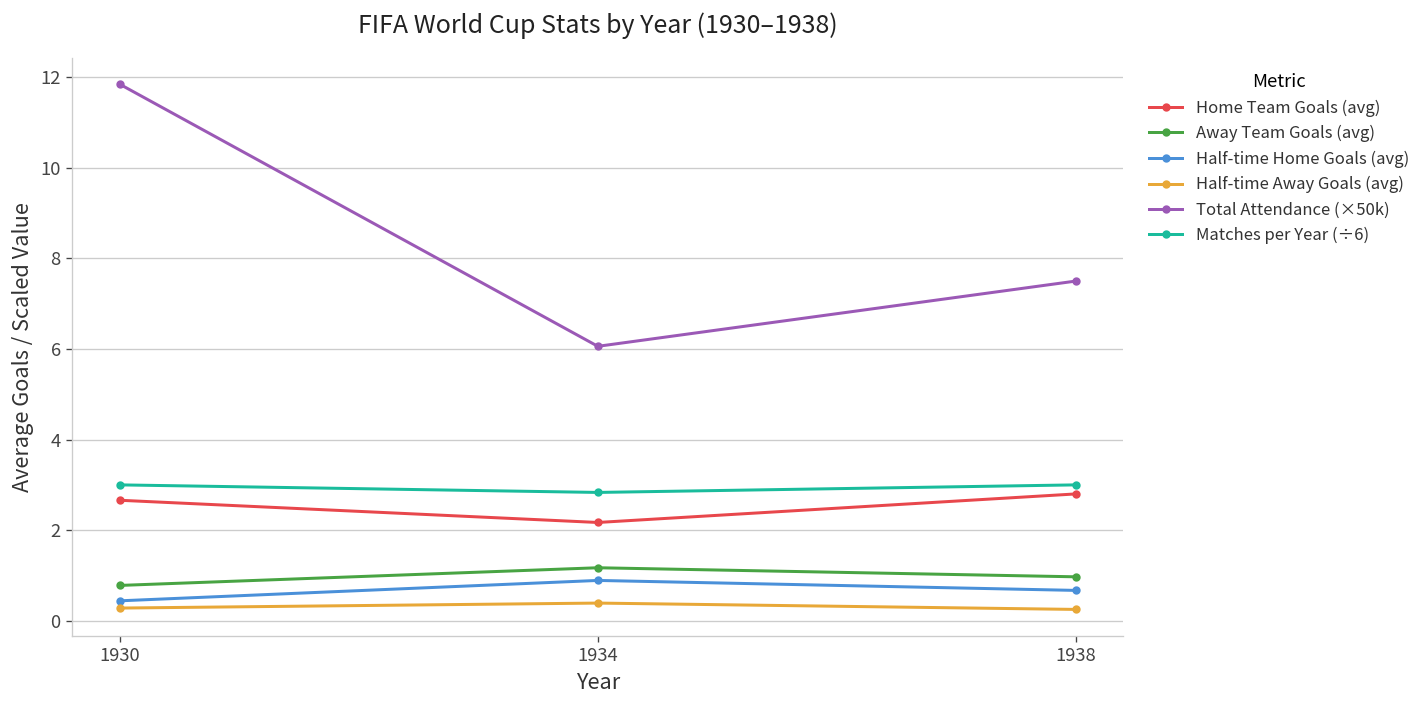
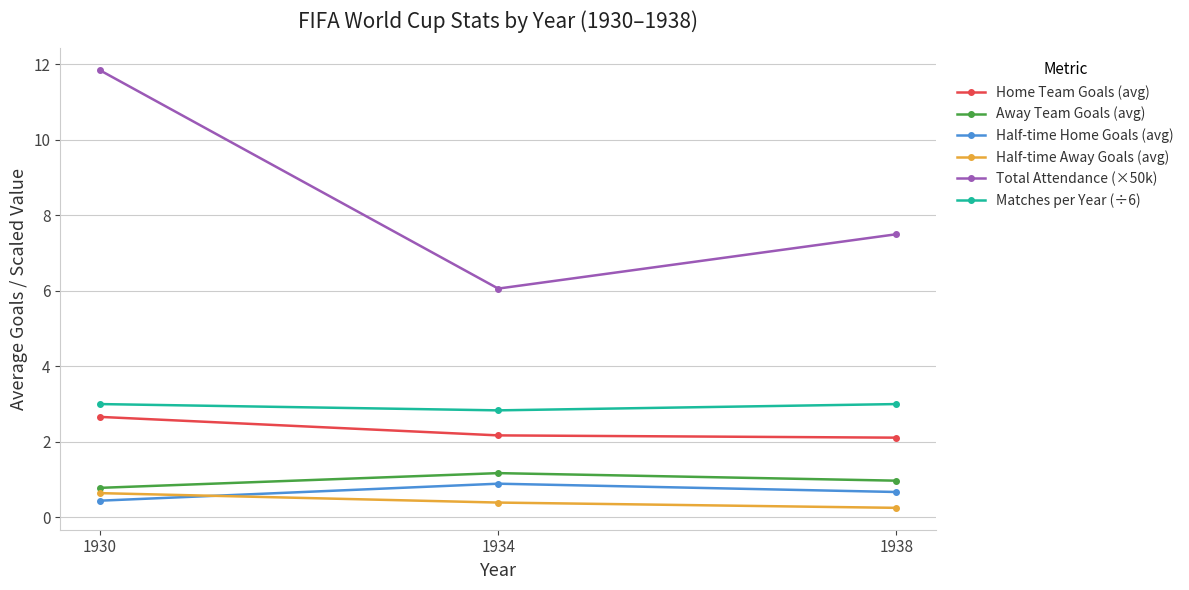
Half-time Away Goals (avg), 1930: 0.3 -> 0.6
Home Team Goals (avg), 1938: 2.8 -> 2.1
